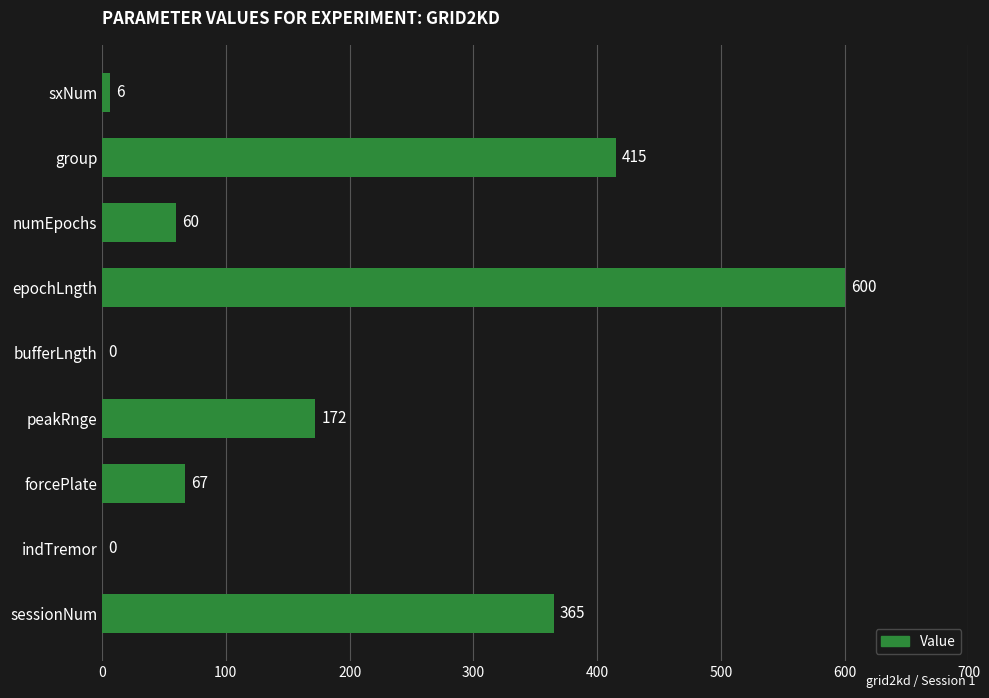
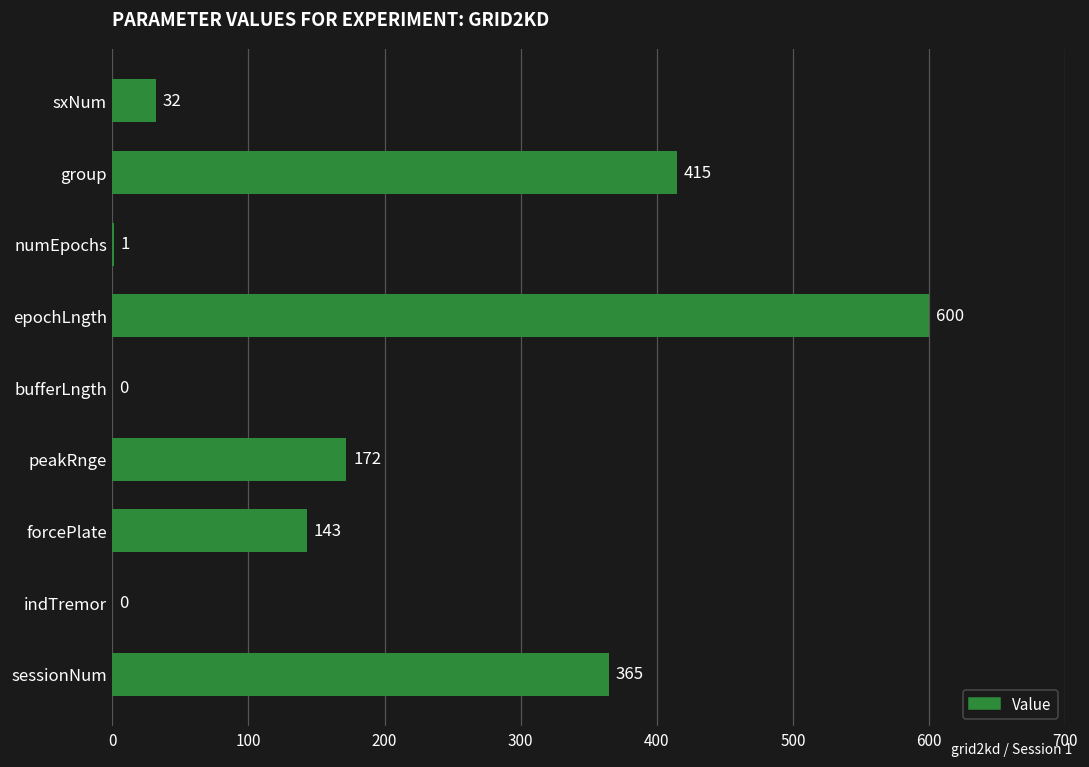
sxNum: 6 -> 32
numEpochs: 60 -> 1
forcePlate: 67 -> 143
